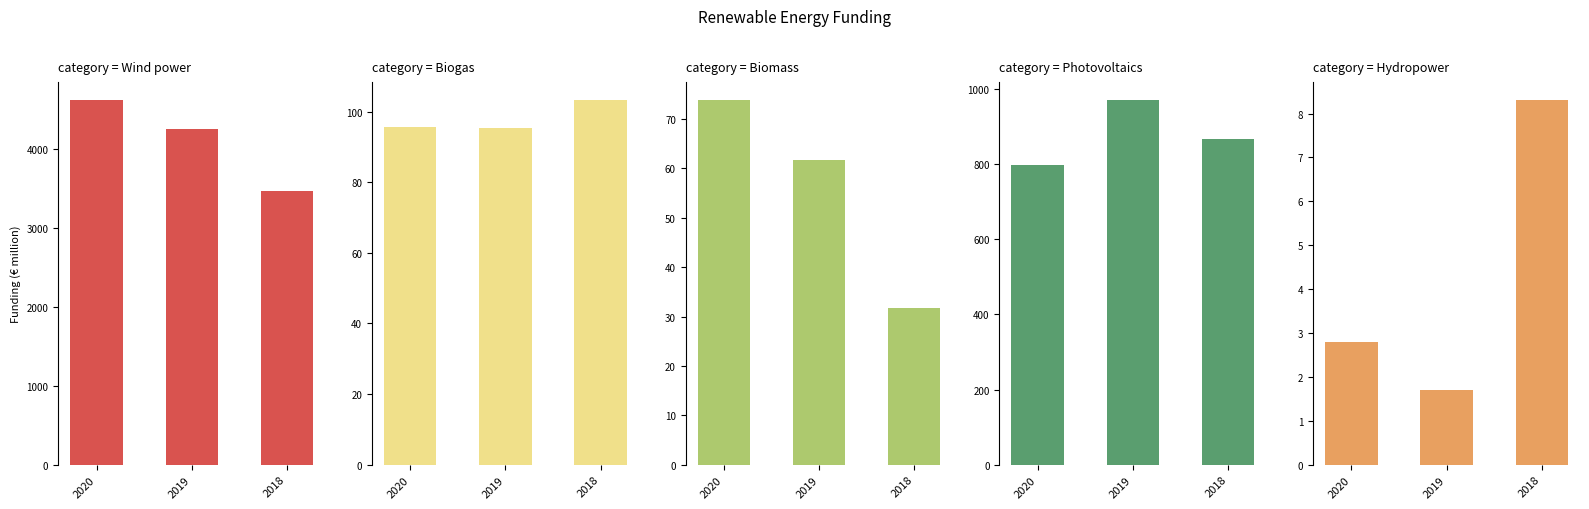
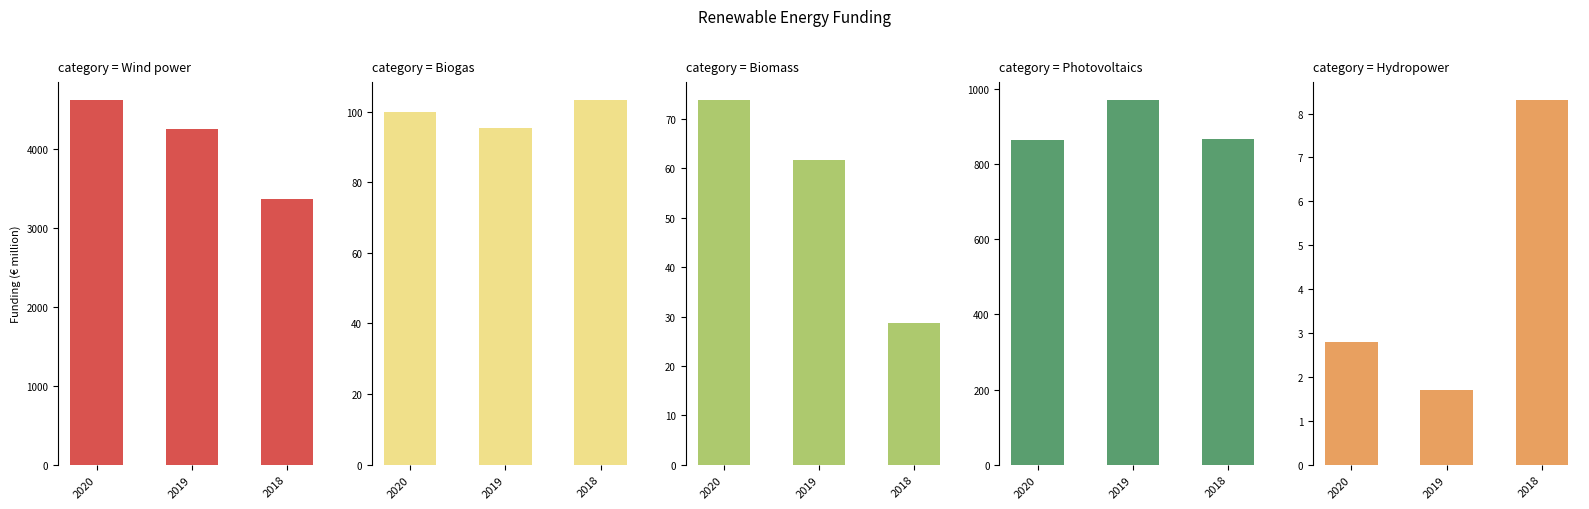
category = Wind power, 2018: 3500 -> 3400
category = Biogas, 2020: 96 -> 100
category = Biomass, 2018: 32 -> 29
category = Photovoltaics, 2020: 800 -> 860
